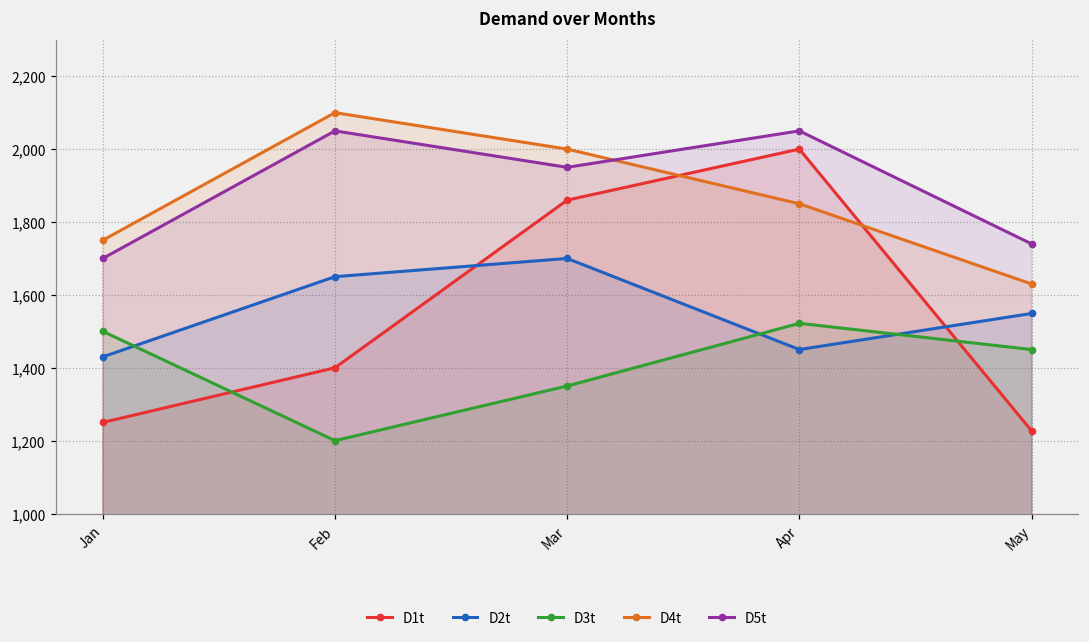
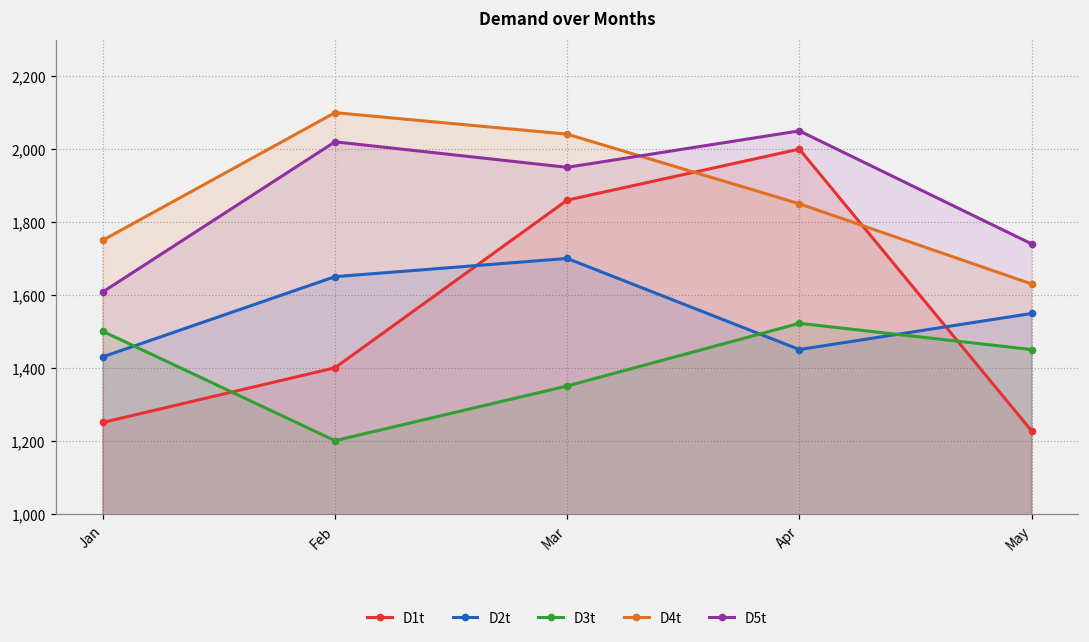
D5t, Jan: 1,700 -> 1,610
D5t, Feb: 2,050 -> 2,020
D4t, Mar: 2,000 -> 2,040
